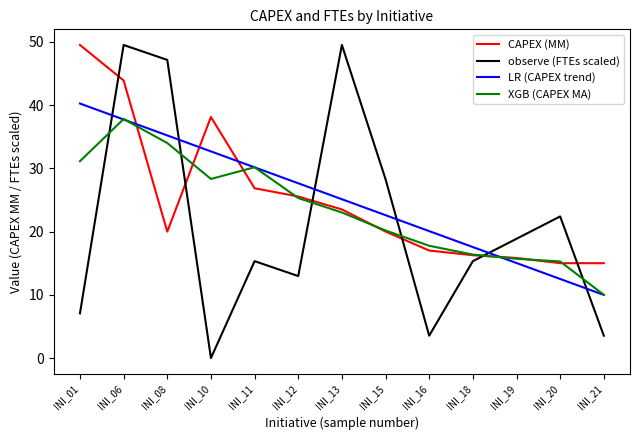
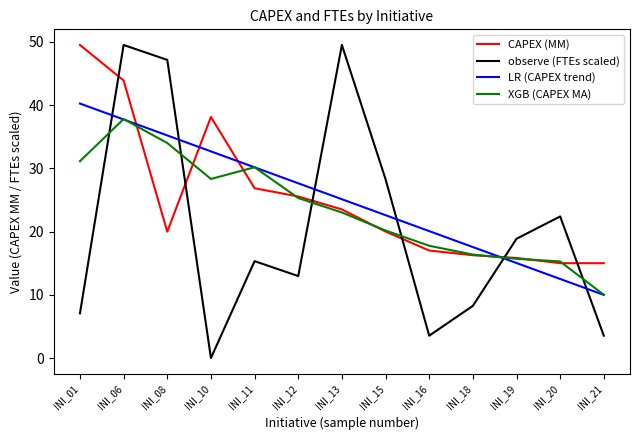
observe (FTEs scaled), INI_18: 15 -> 8
